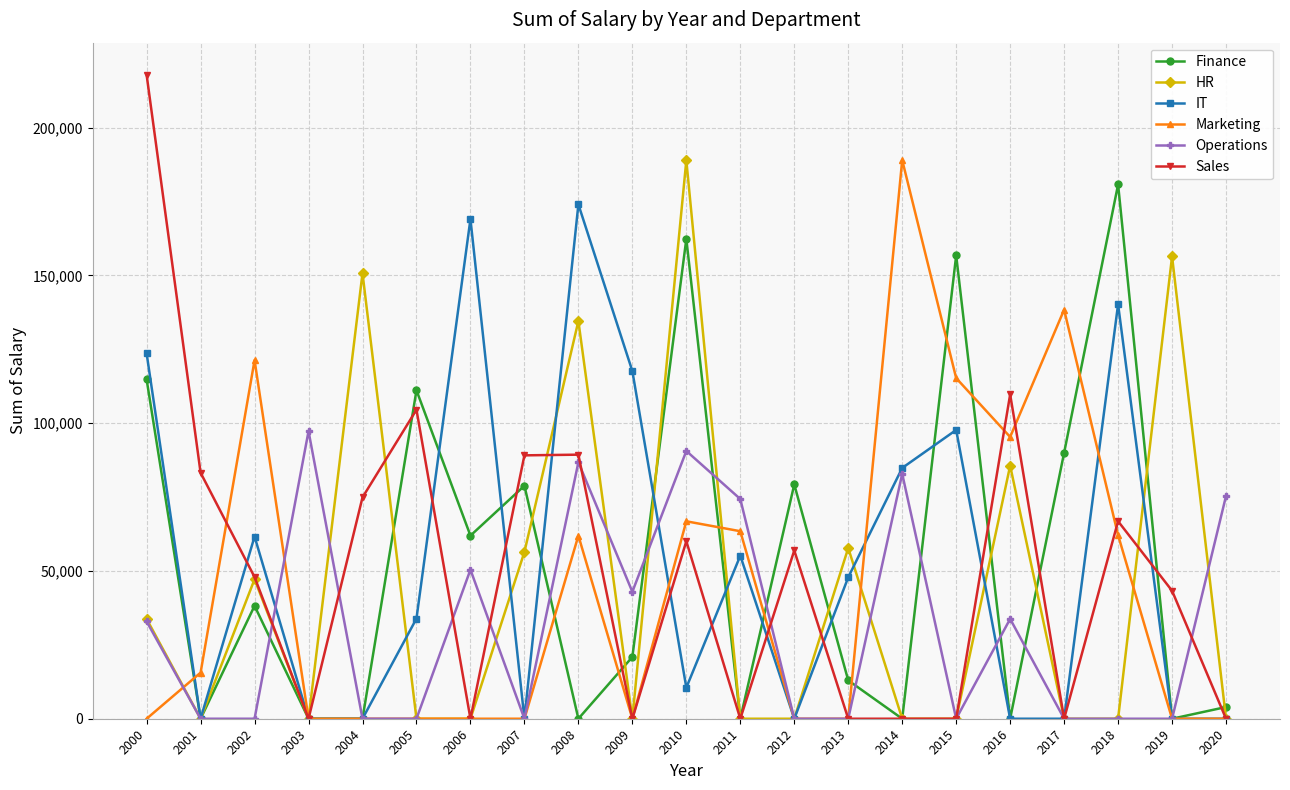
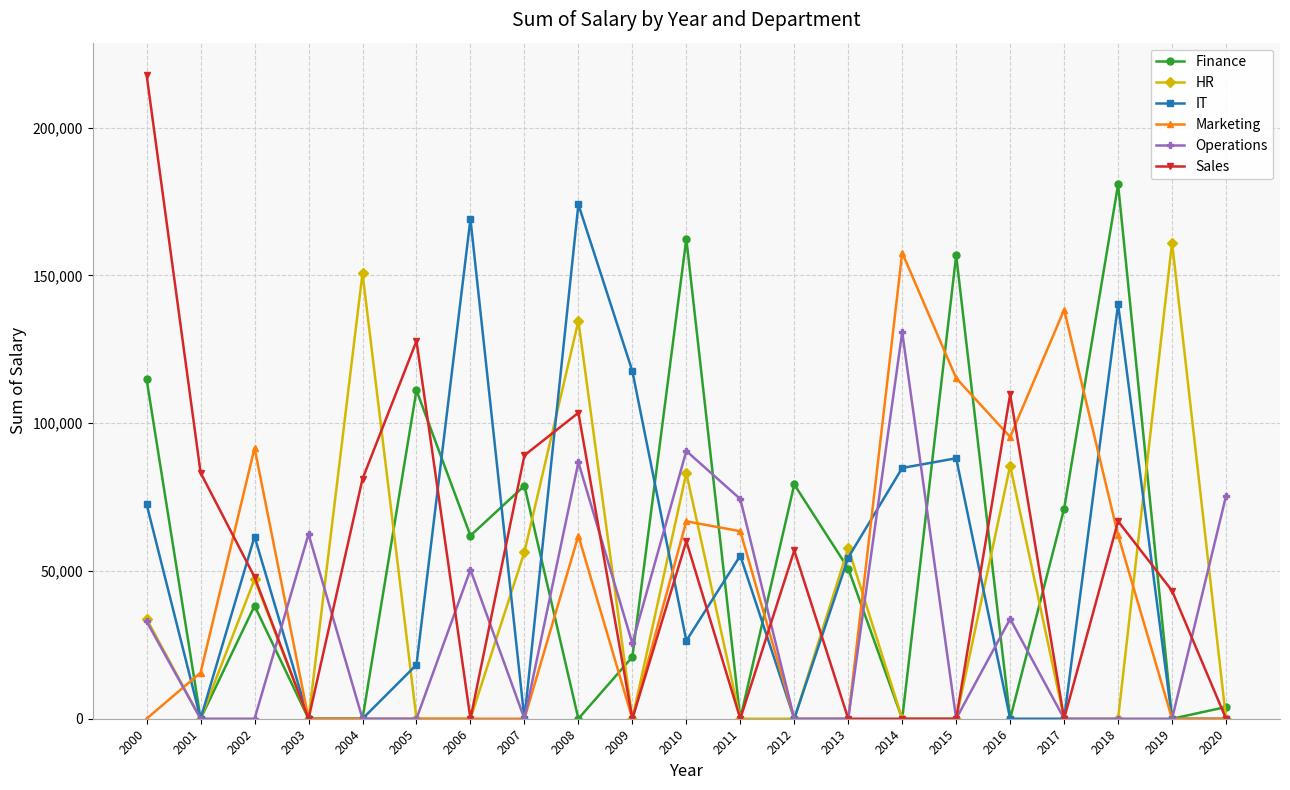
IT, 2000: 124,000 -> 73,000
Marketing, 2002: 121,000 -> 92,000
Operations, 2003: 97,000 -> 62,000
Sales, 2004: 75,000 -> 81,000
IT, 2005: 34,000 -> 18,000
Sales, 2005: 105,000 -> 128,000
Sales, 2008: 89,000 -> 104,000
Operations, 2009: 43,000 -> 26,000
HR, 2010: 189,000 -> 83,000
IT, 2010: 11,000 -> 26,000
Finance, 2013: 13,000 -> 51,000
IT, 2013: 48,000 -> 55,000
Marketing, 2014: 189,000 -> 158,000
Operations, 2014: 83,000 -> 131,000
IT, 2015: 98,000 -> 88,000
Finance, 2017: 90,000 -> 71,000
HR, 2019: 156,000 -> 161,000
